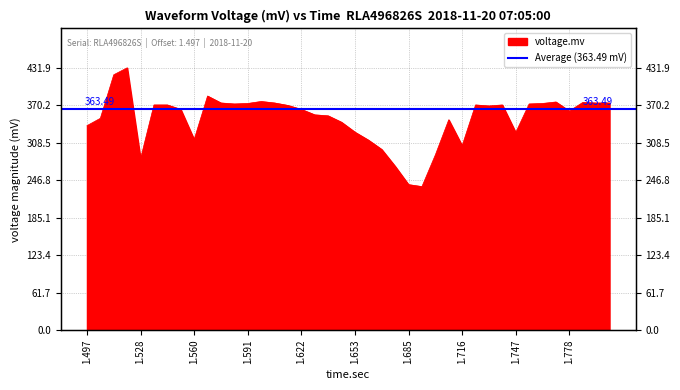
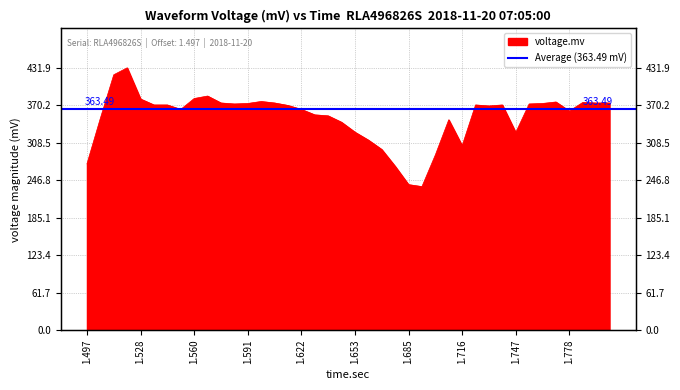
1.497: 340 -> 270
1.528: 280 -> 380
1.560: 310 -> 380
